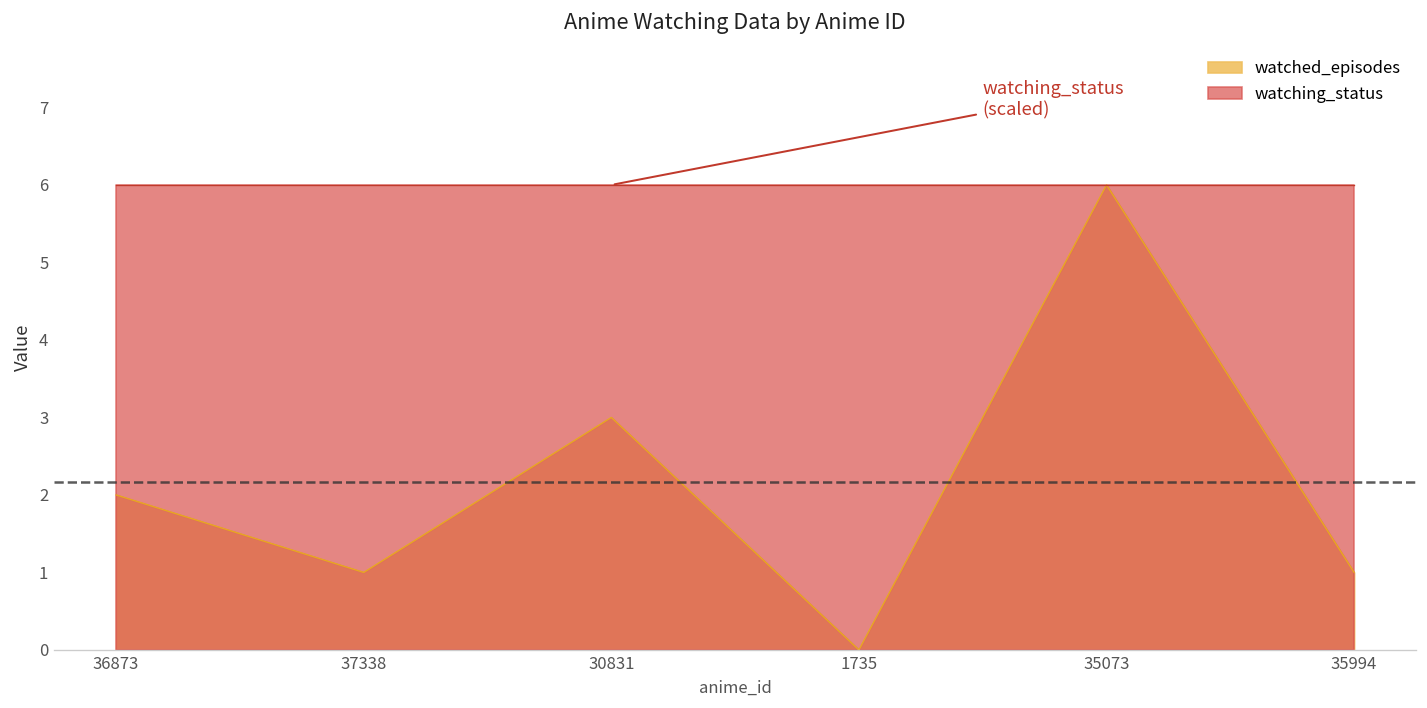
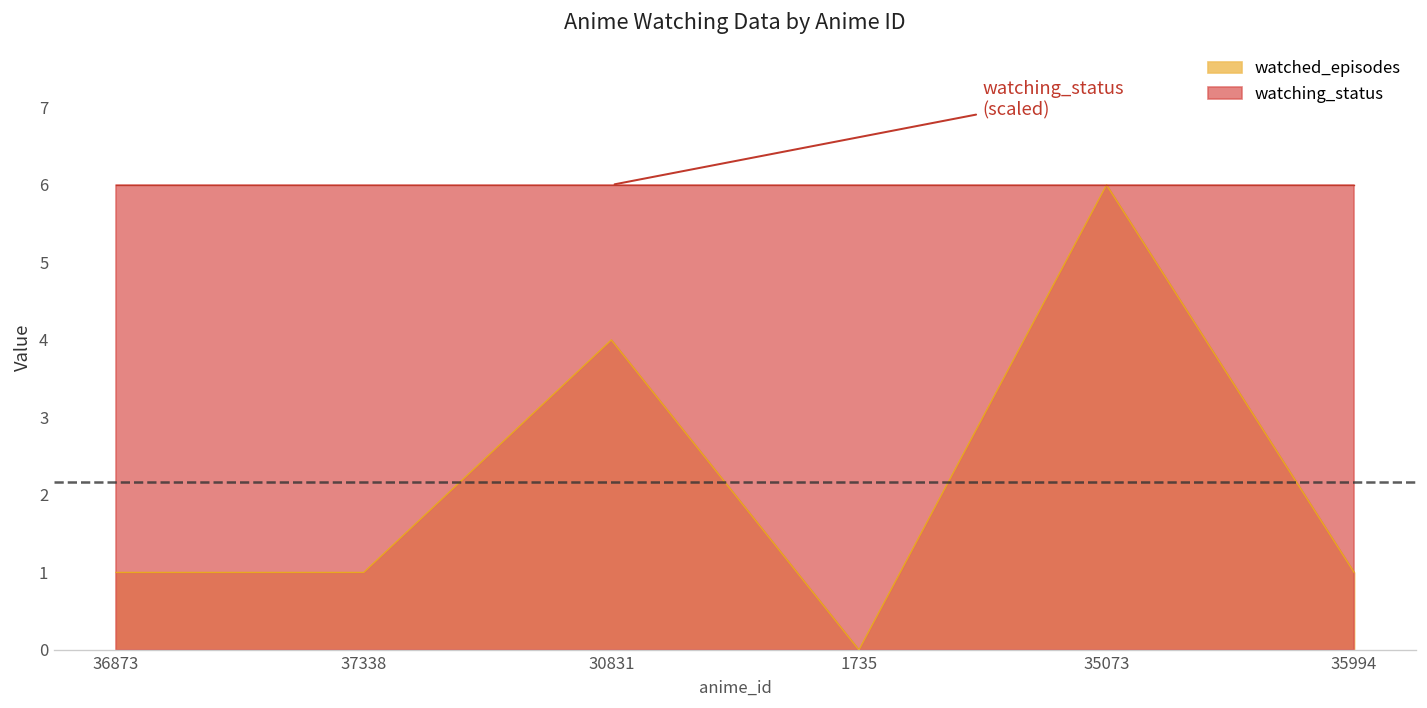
watched_episodes, 36873: 2 -> 1
watched_episodes, 30831: 3 -> 4
